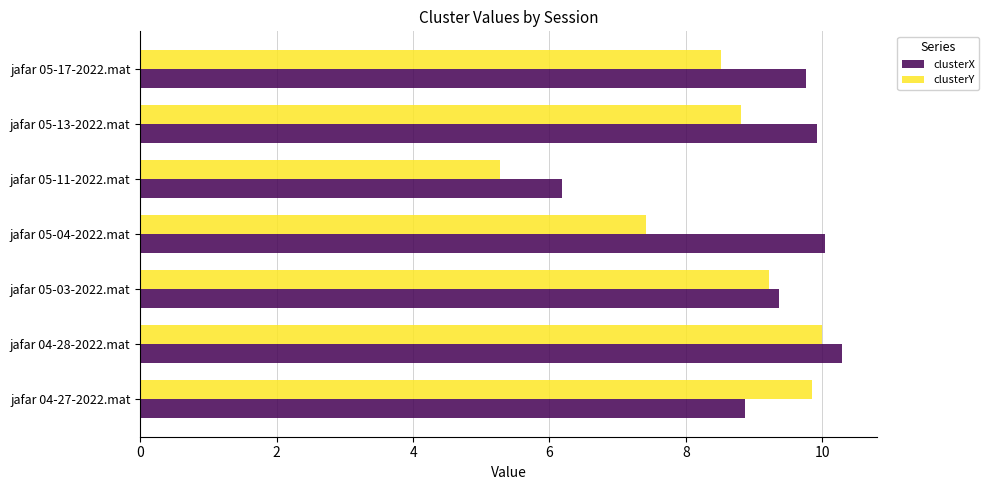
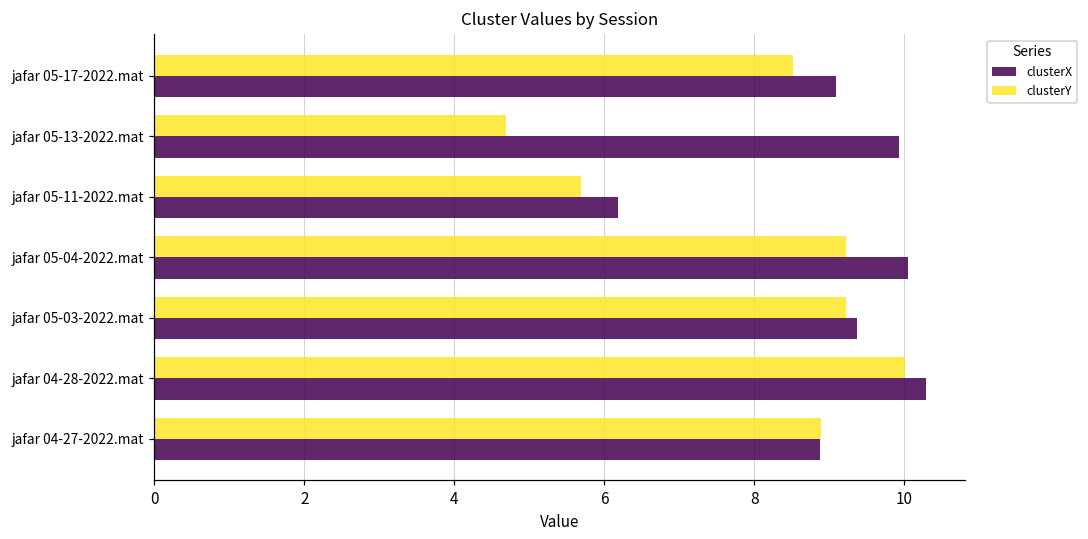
clusterX, jafar 05-17-2022.mat: 9.8 -> 9.1
clusterY, jafar 05-13-2022.mat: 8.8 -> 4.7
clusterY, jafar 05-11-2022.mat: 5.3 -> 5.7
clusterY, jafar 05-04-2022.mat: 7.4 -> 9.2
clusterY, jafar 04-27-2022.mat: 9.9 -> 8.9
